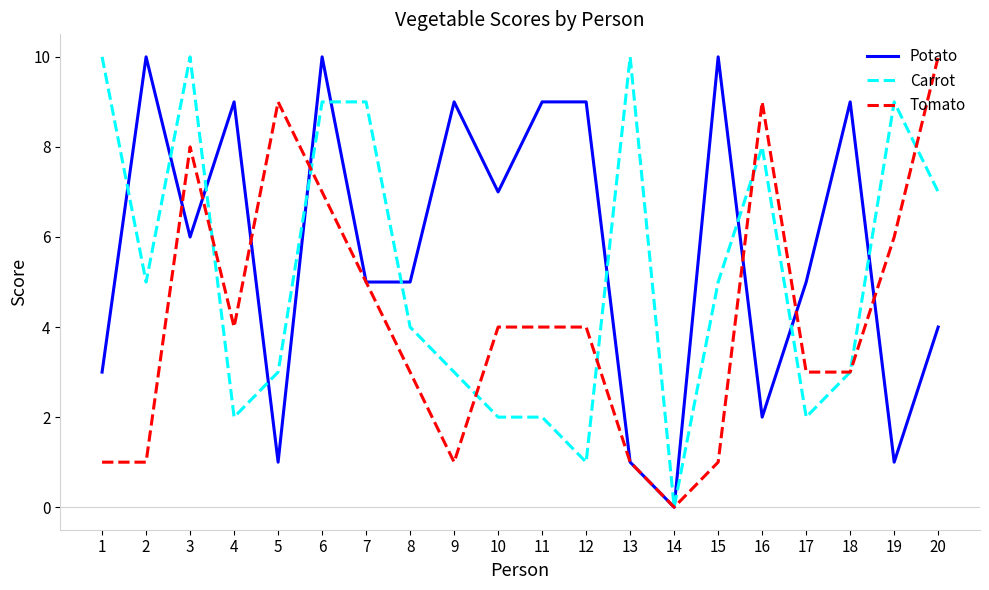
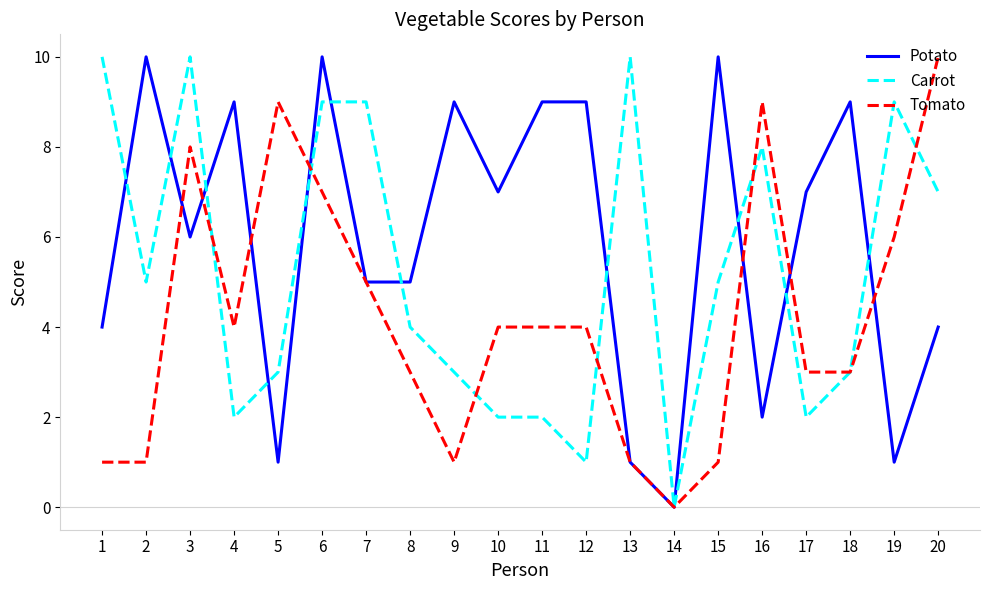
Potato, 1: 3 -> 4
Potato, 17: 5 -> 7
